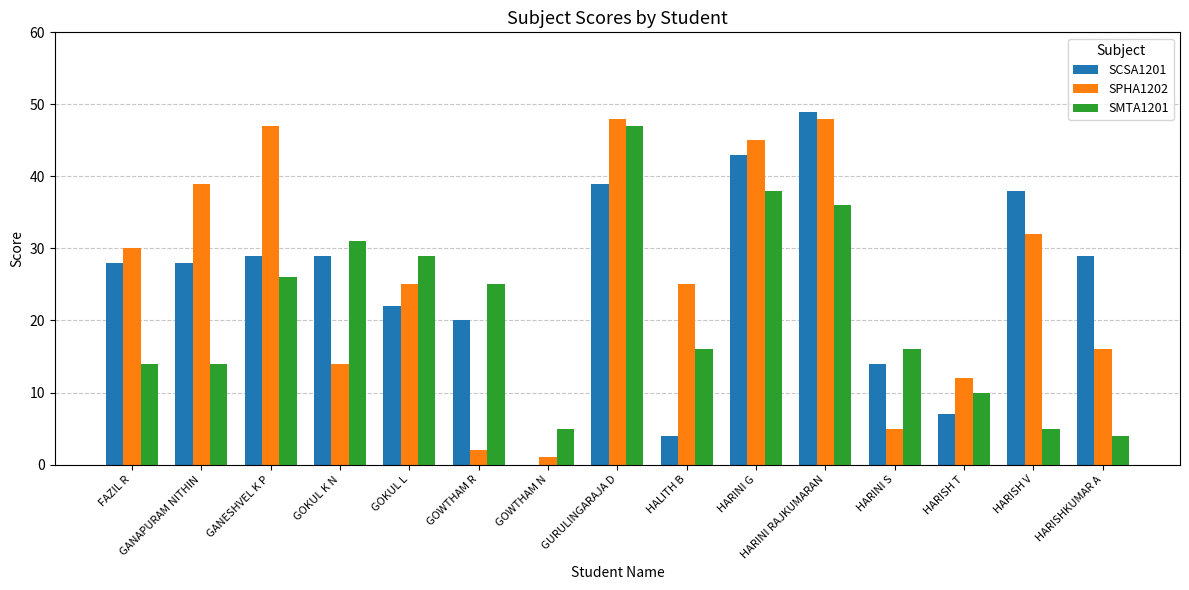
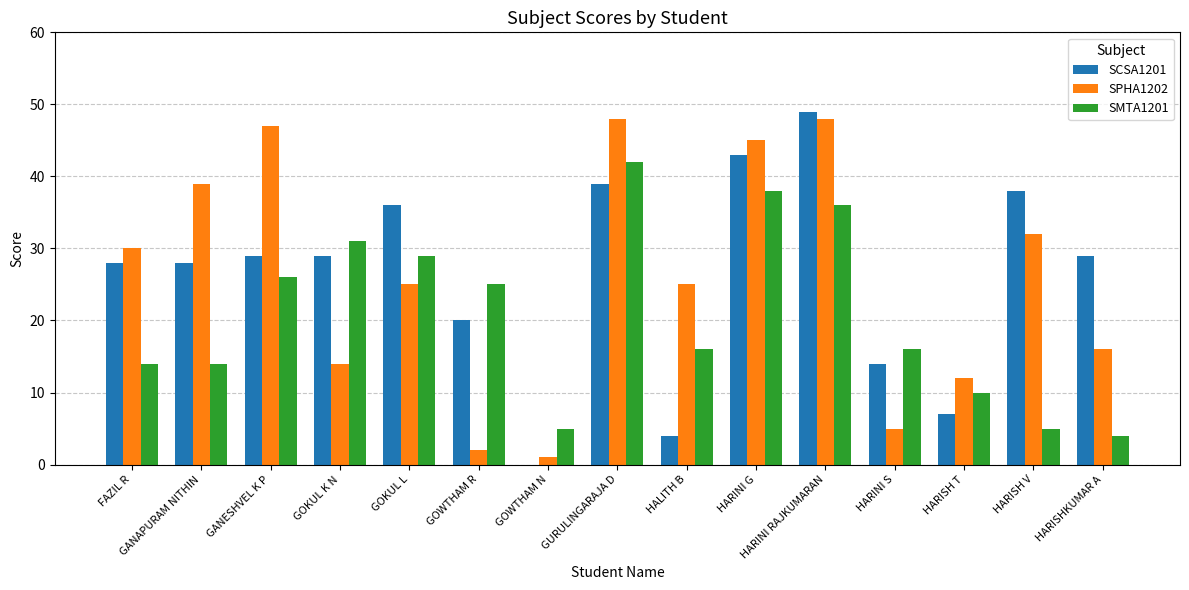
SCSA1201, GOKUL L: 22 -> 36
SMTA1201, GURULINGARAJA D: 47 -> 42
